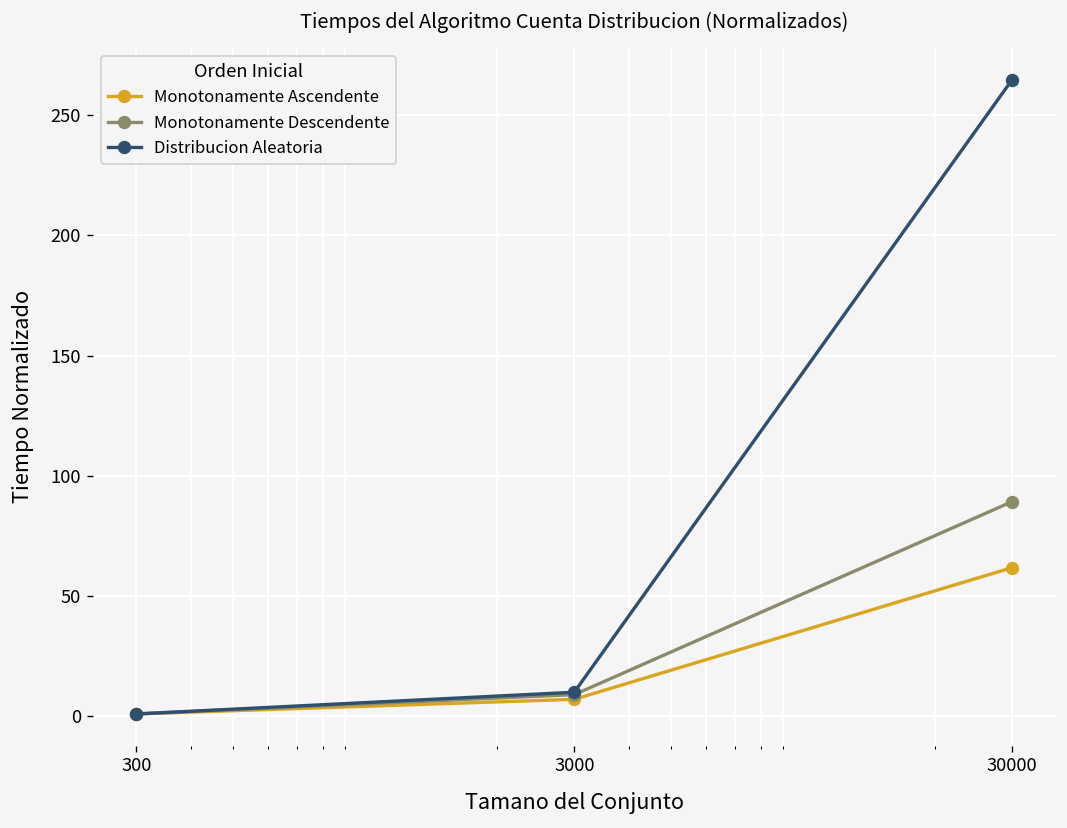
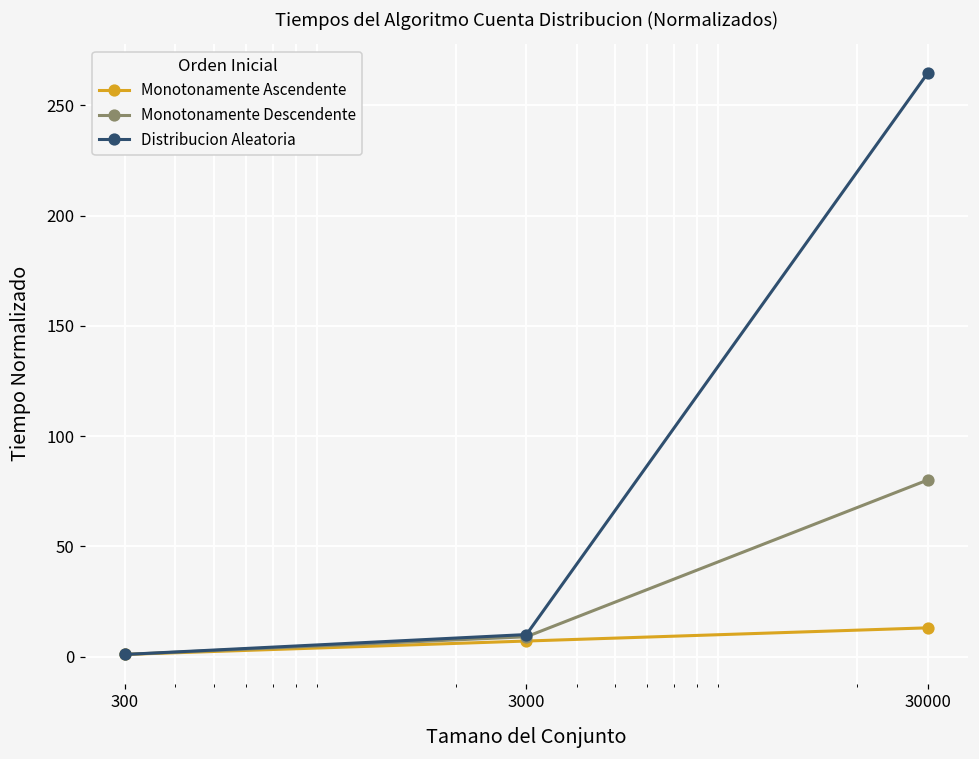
Monotonamente Ascendente, 30000: 62 -> 13
Monotonamente Descendente, 30000: 89 -> 80
